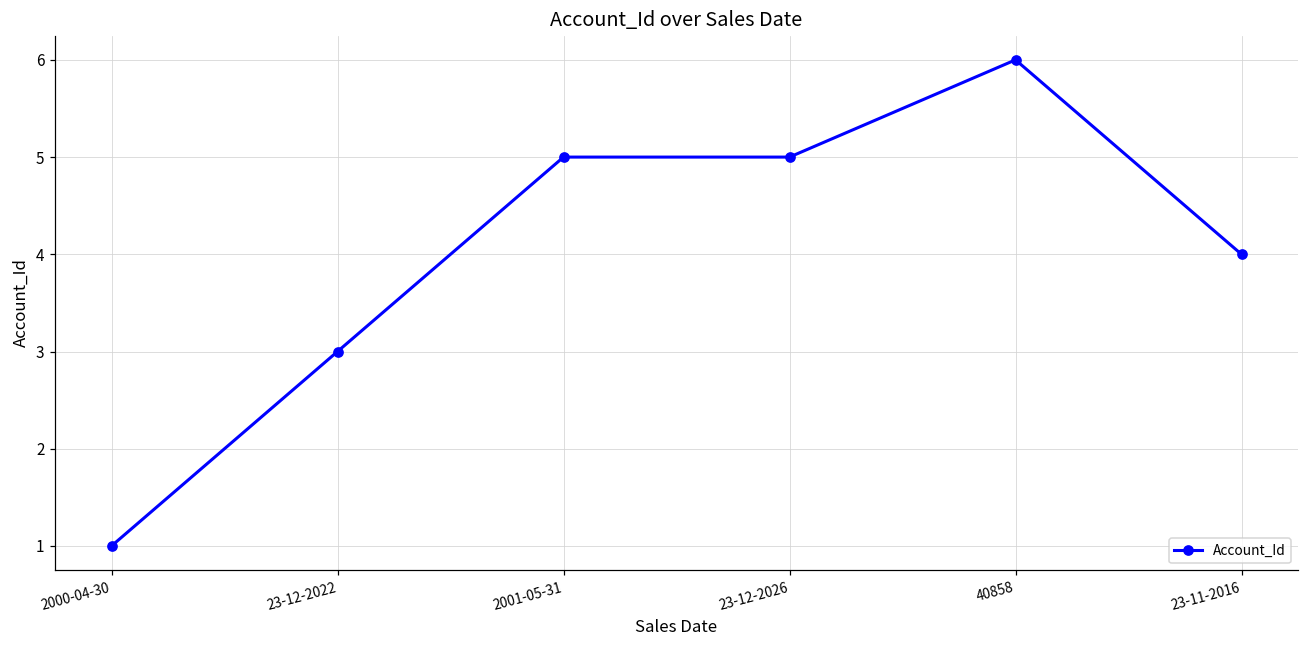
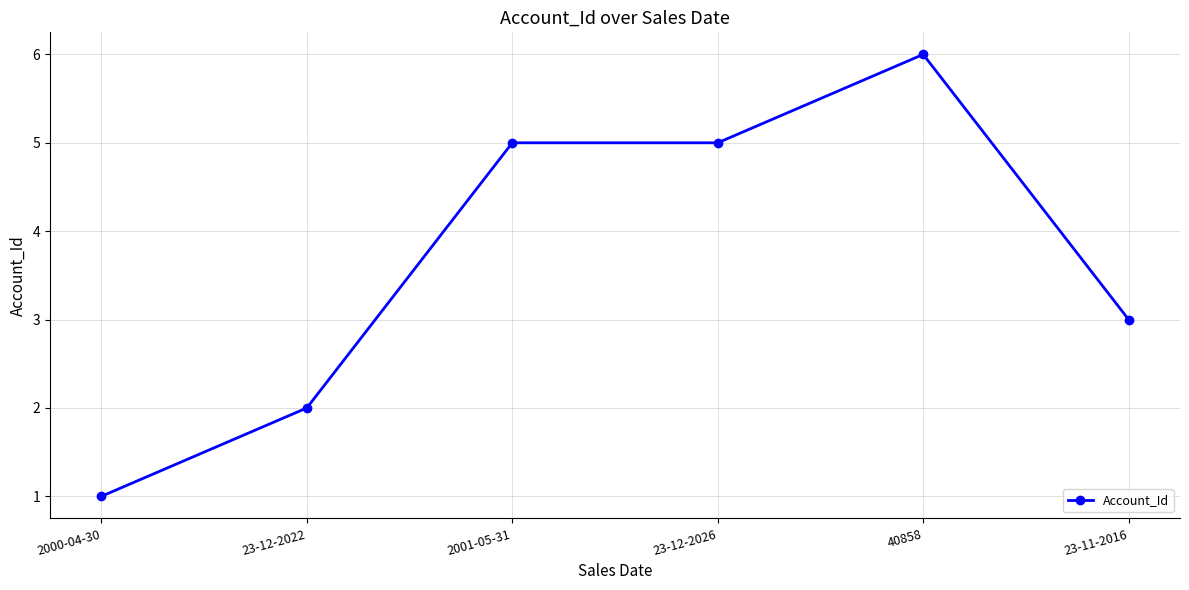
23-12-2022: 3 -> 2
23-11-2016: 4 -> 3
